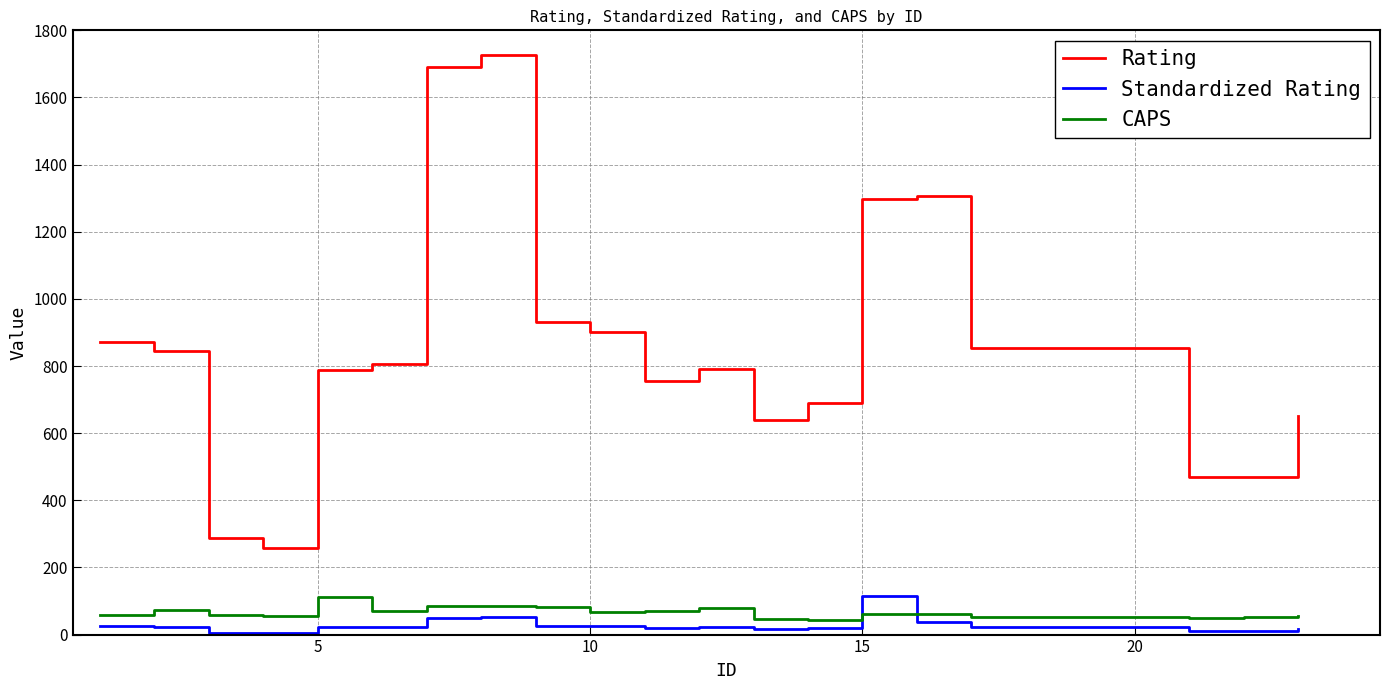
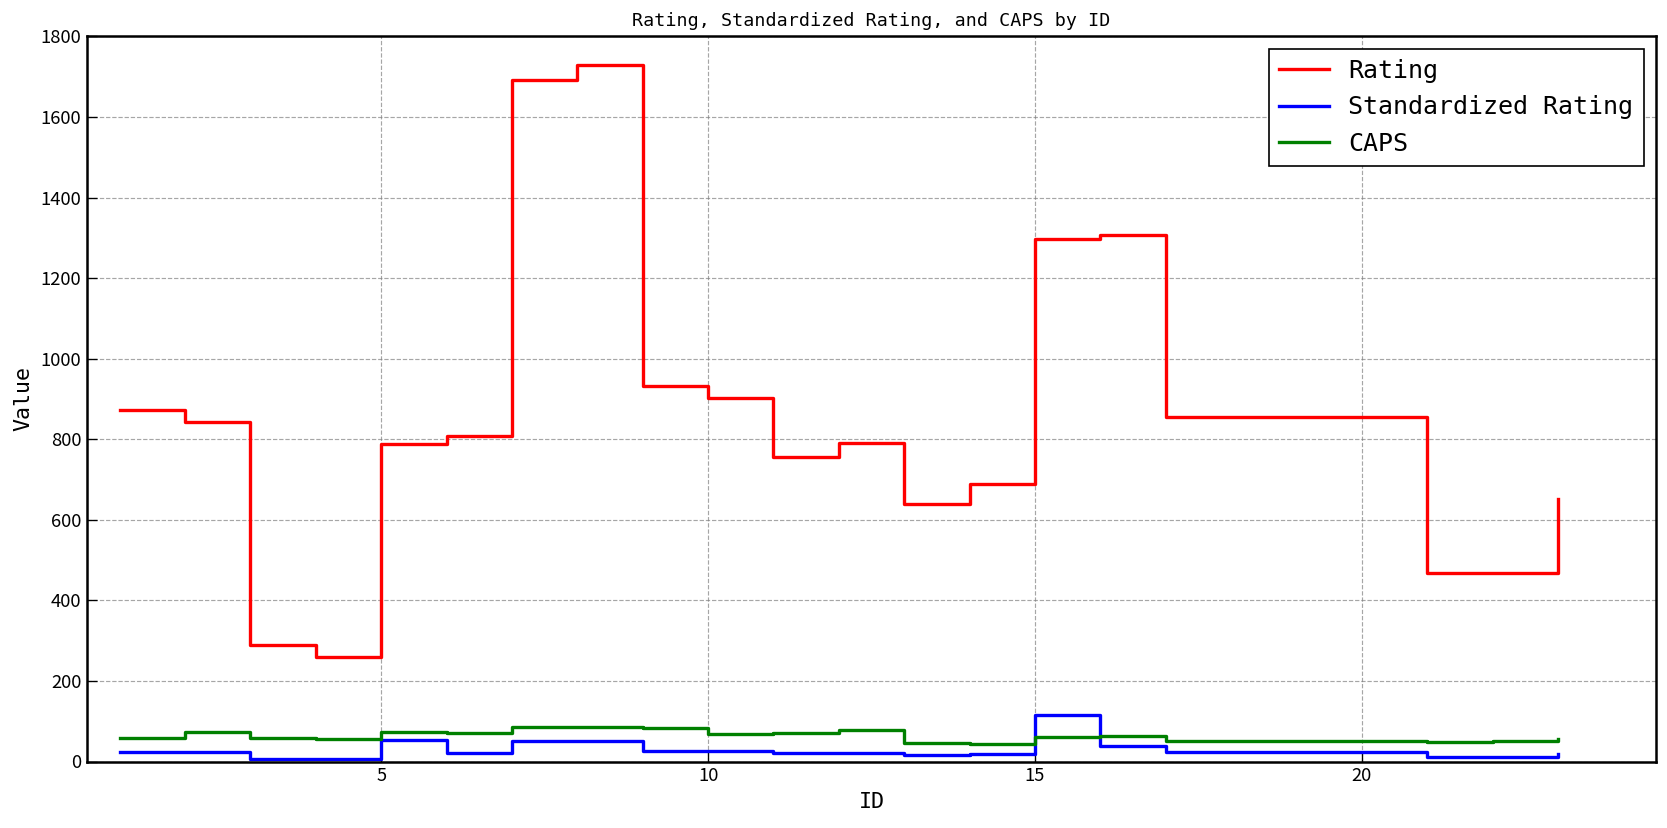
Standardized Rating, 5: 20 -> 50
CAPS, 5: 110 -> 70
